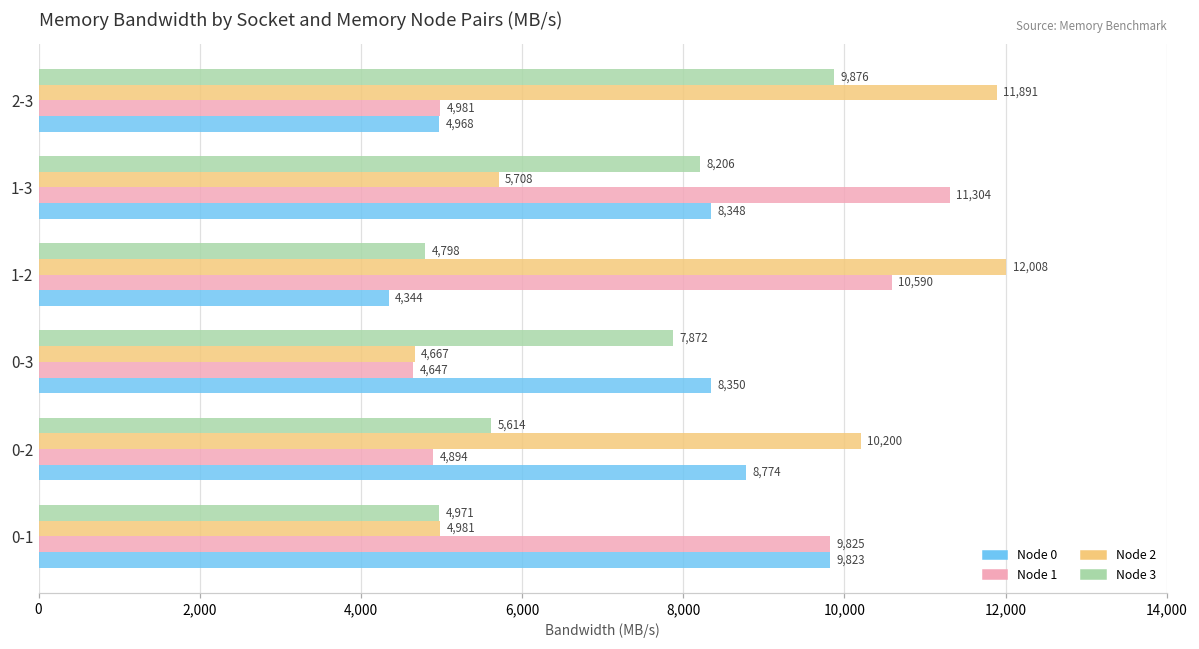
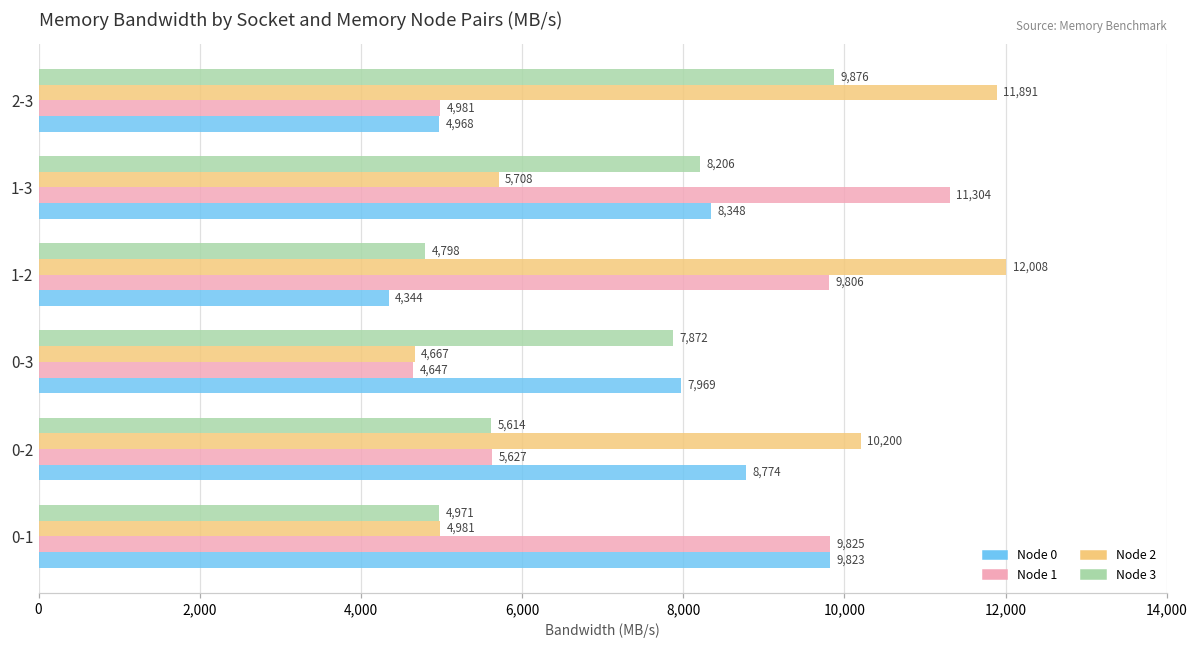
Node 1, 1-2: 10,590 -> 9,806
Node 0, 0-3: 8,350 -> 7,969
Node 1, 0-2: 4,894 -> 5,627
